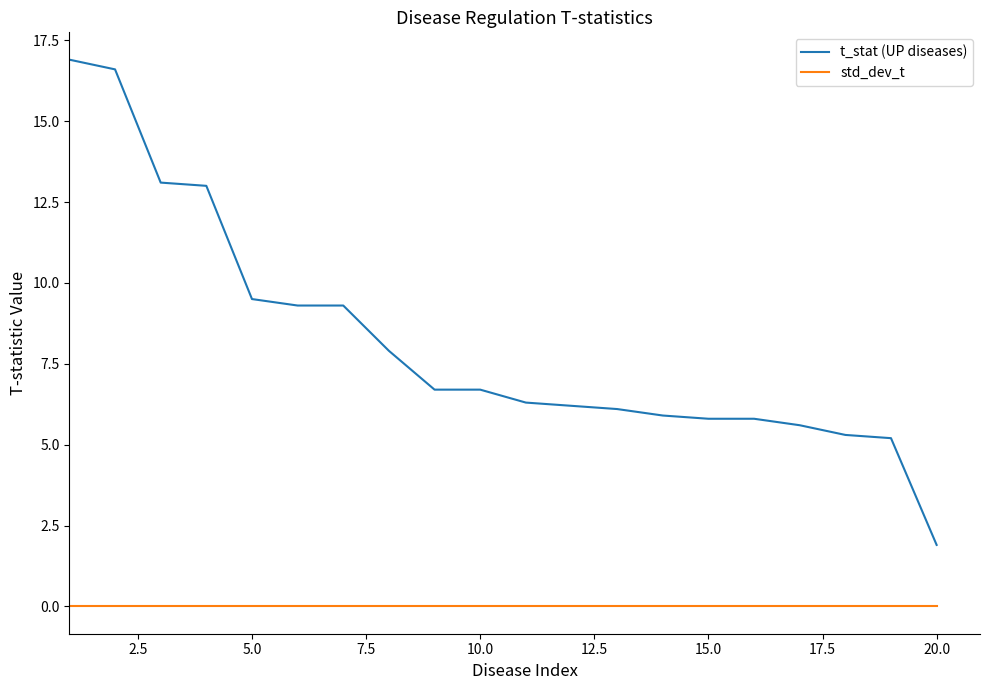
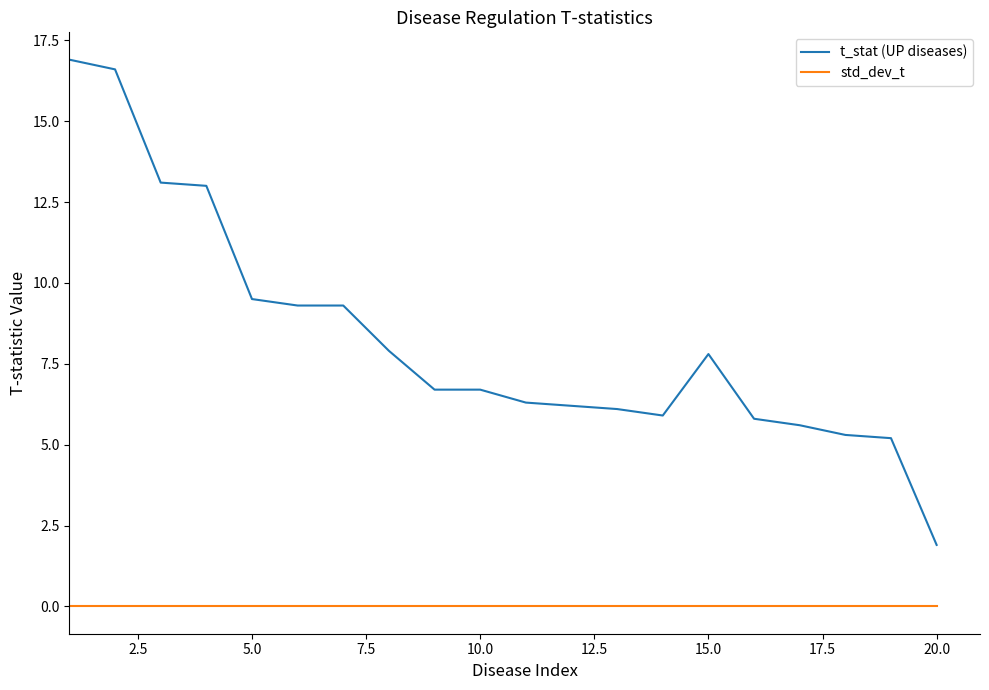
t_stat (UP diseases), 15.0: 5.8 -> 7.8
